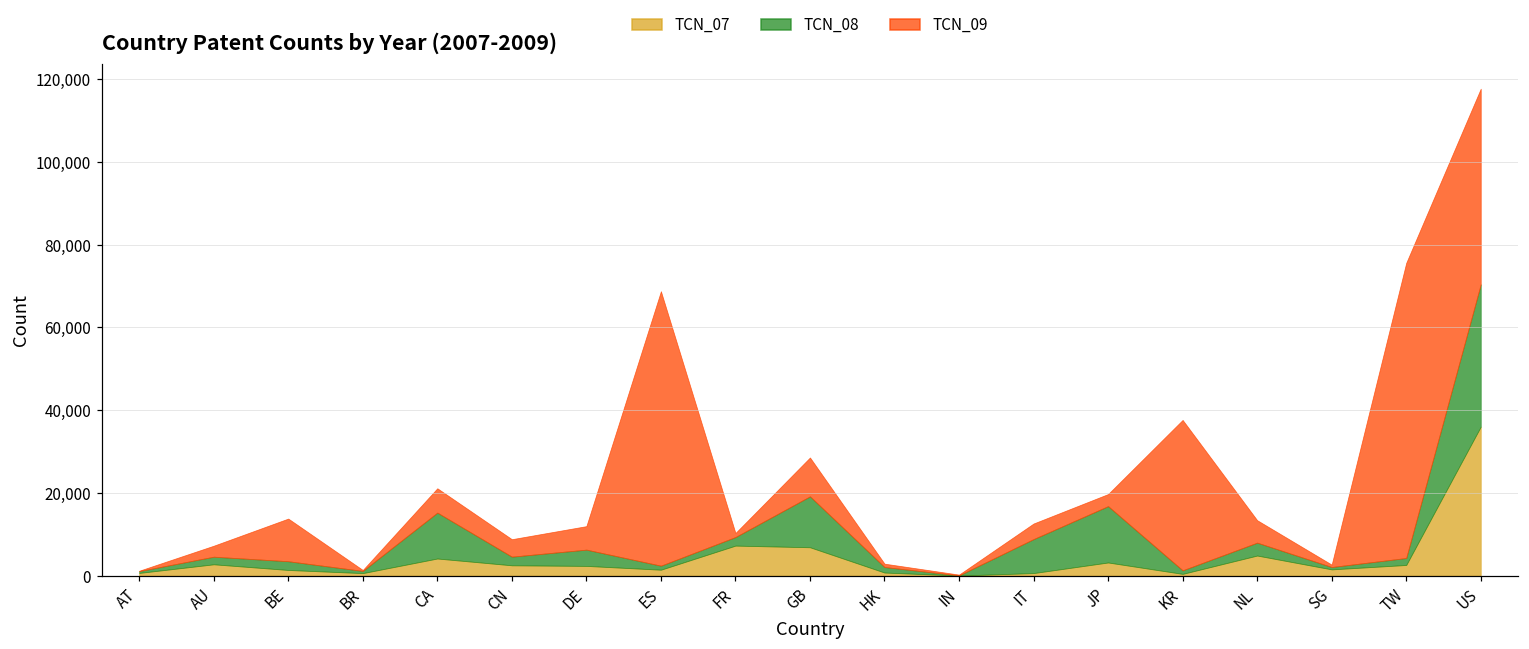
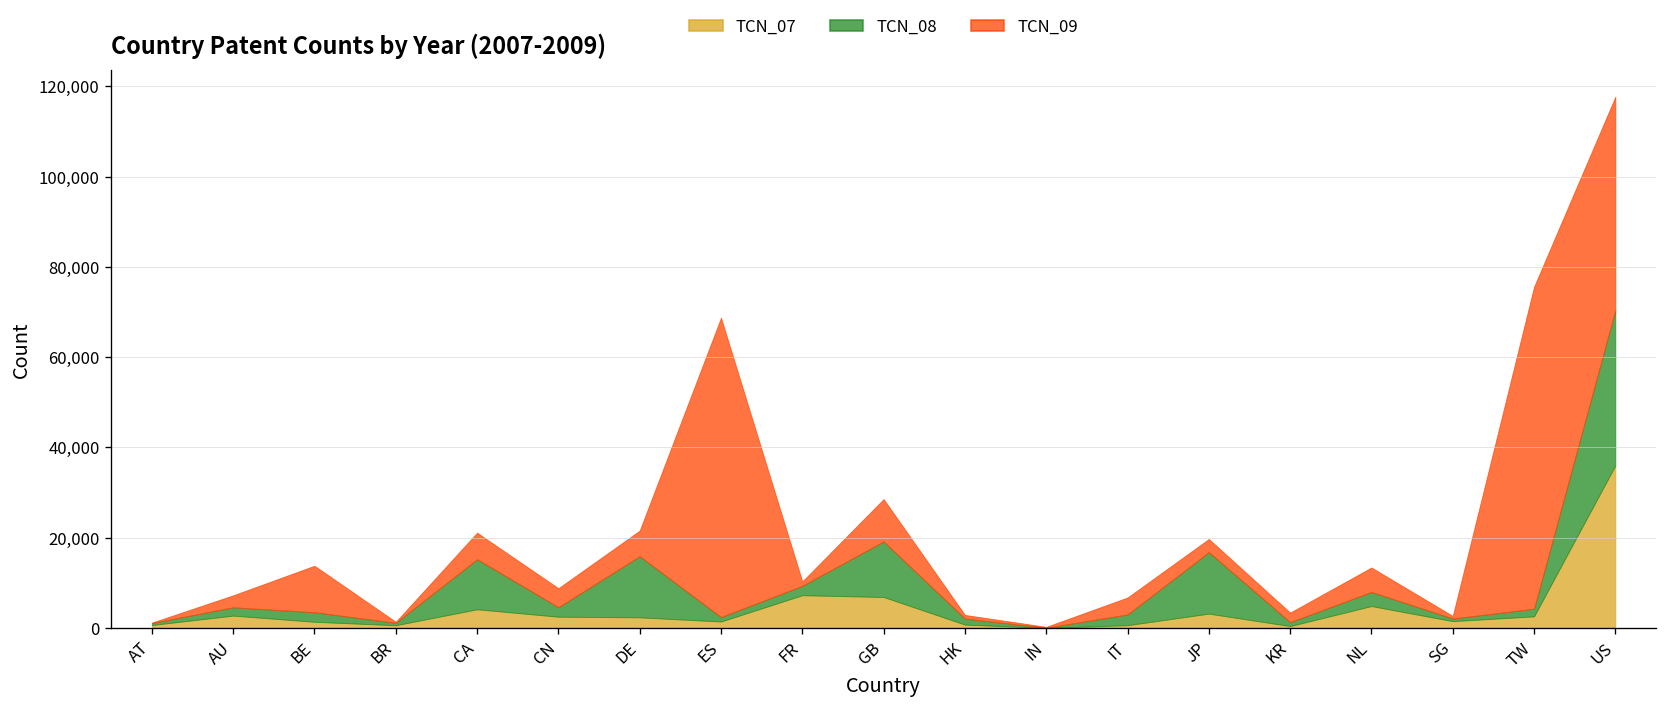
TCN_08, DE: 4,000 -> 14,000
TCN_08, IT: 8,000 -> 2,000
TCN_09, KR: 36,000 -> 2,000
